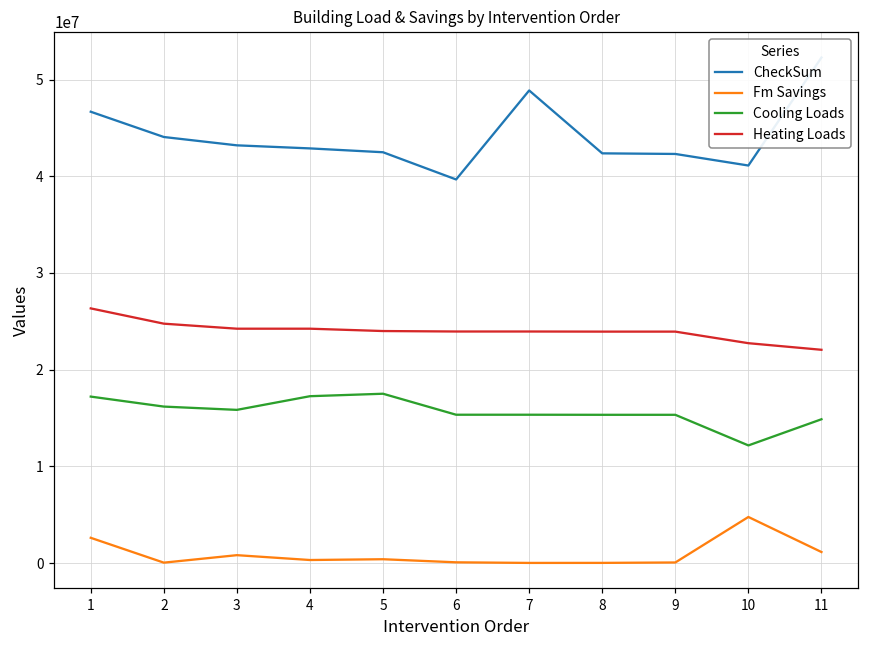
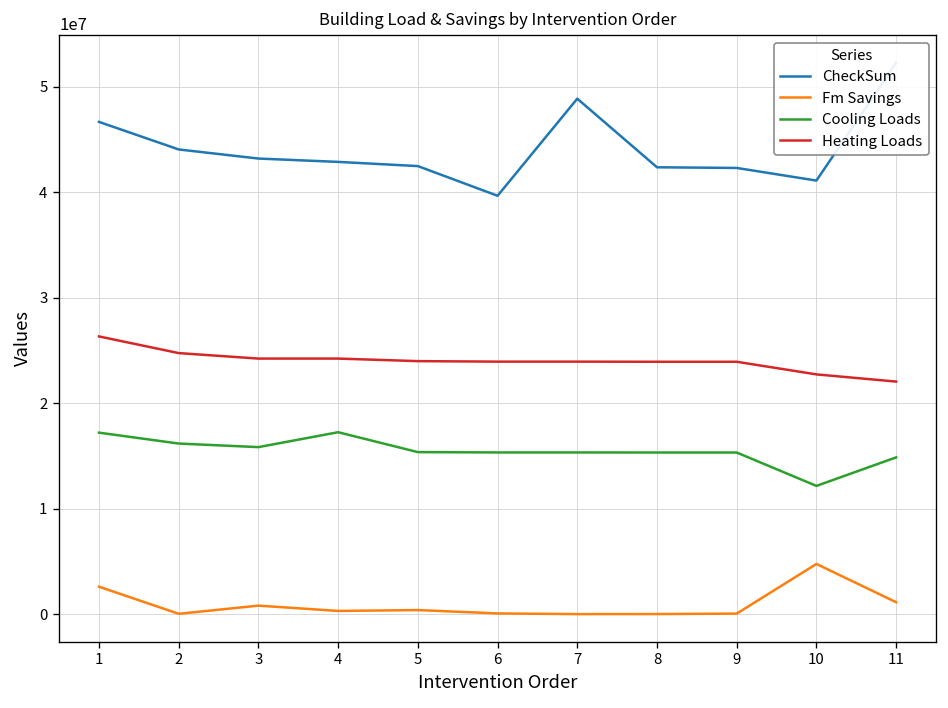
Cooling Loads, 5: 18000000 -> 15000000
